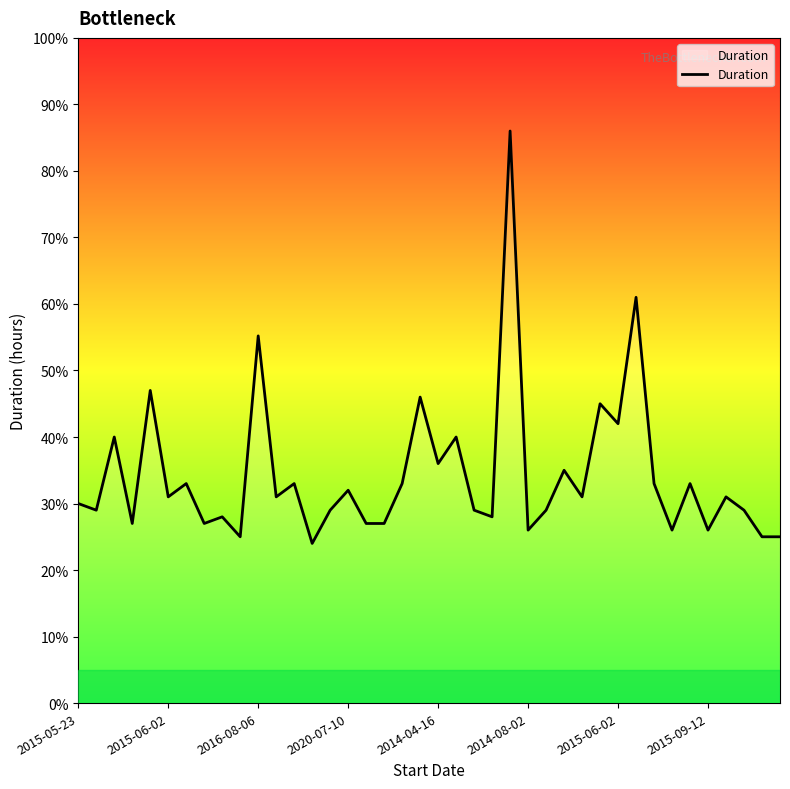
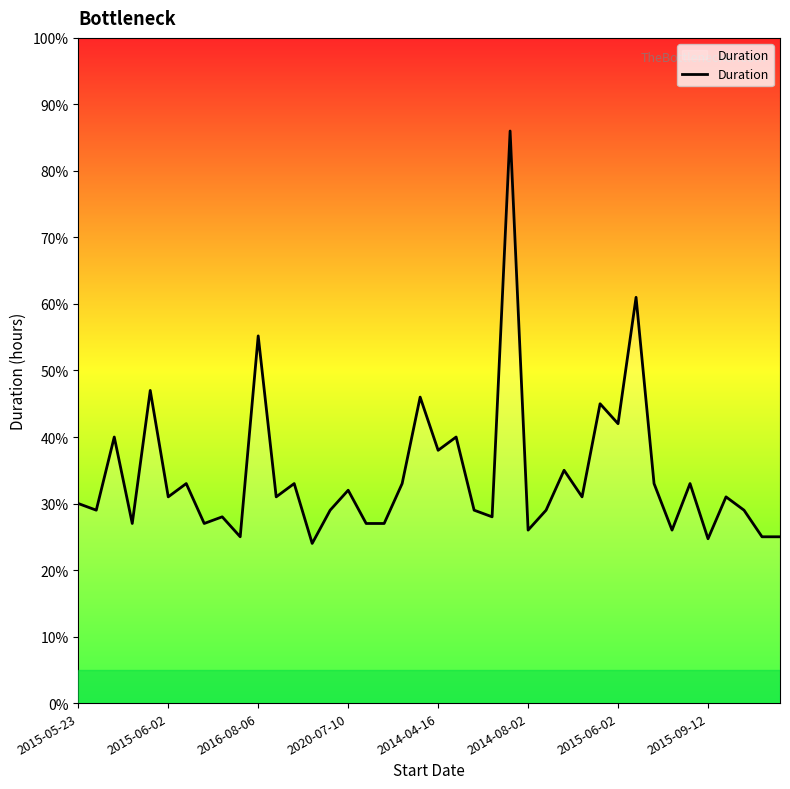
2014-04-16: 36% -> 38%
2015-09-12: 26% -> 25%
